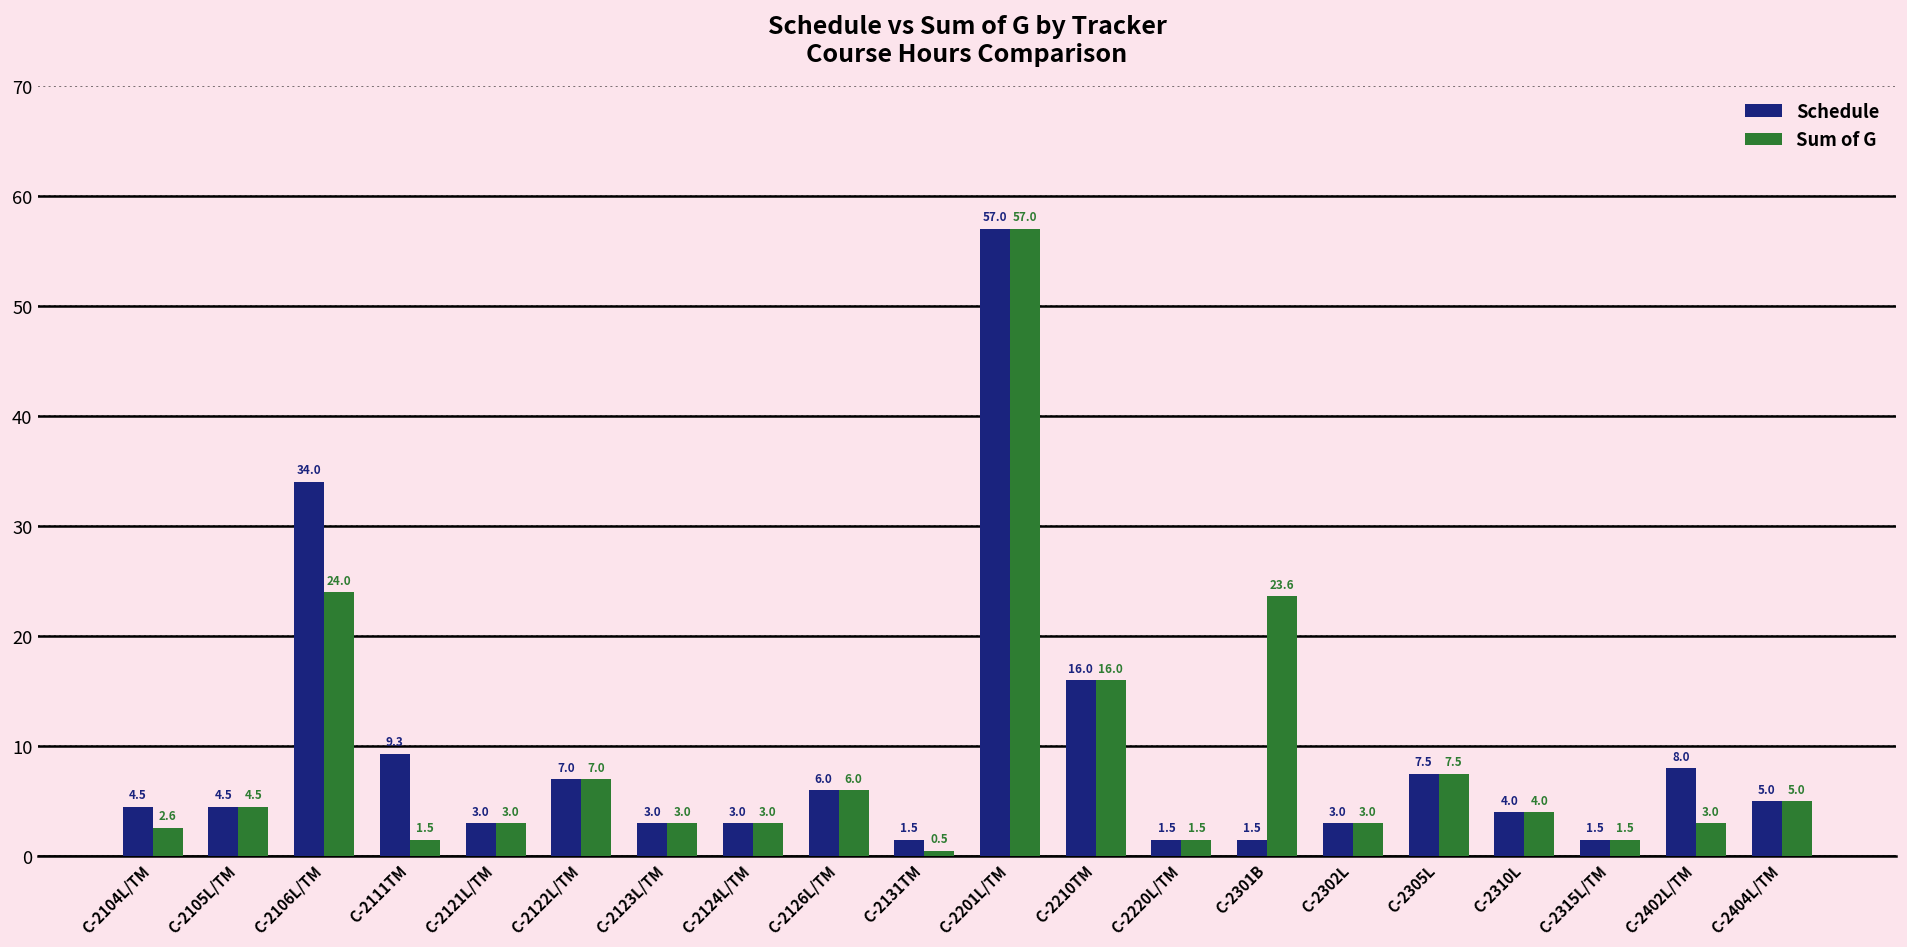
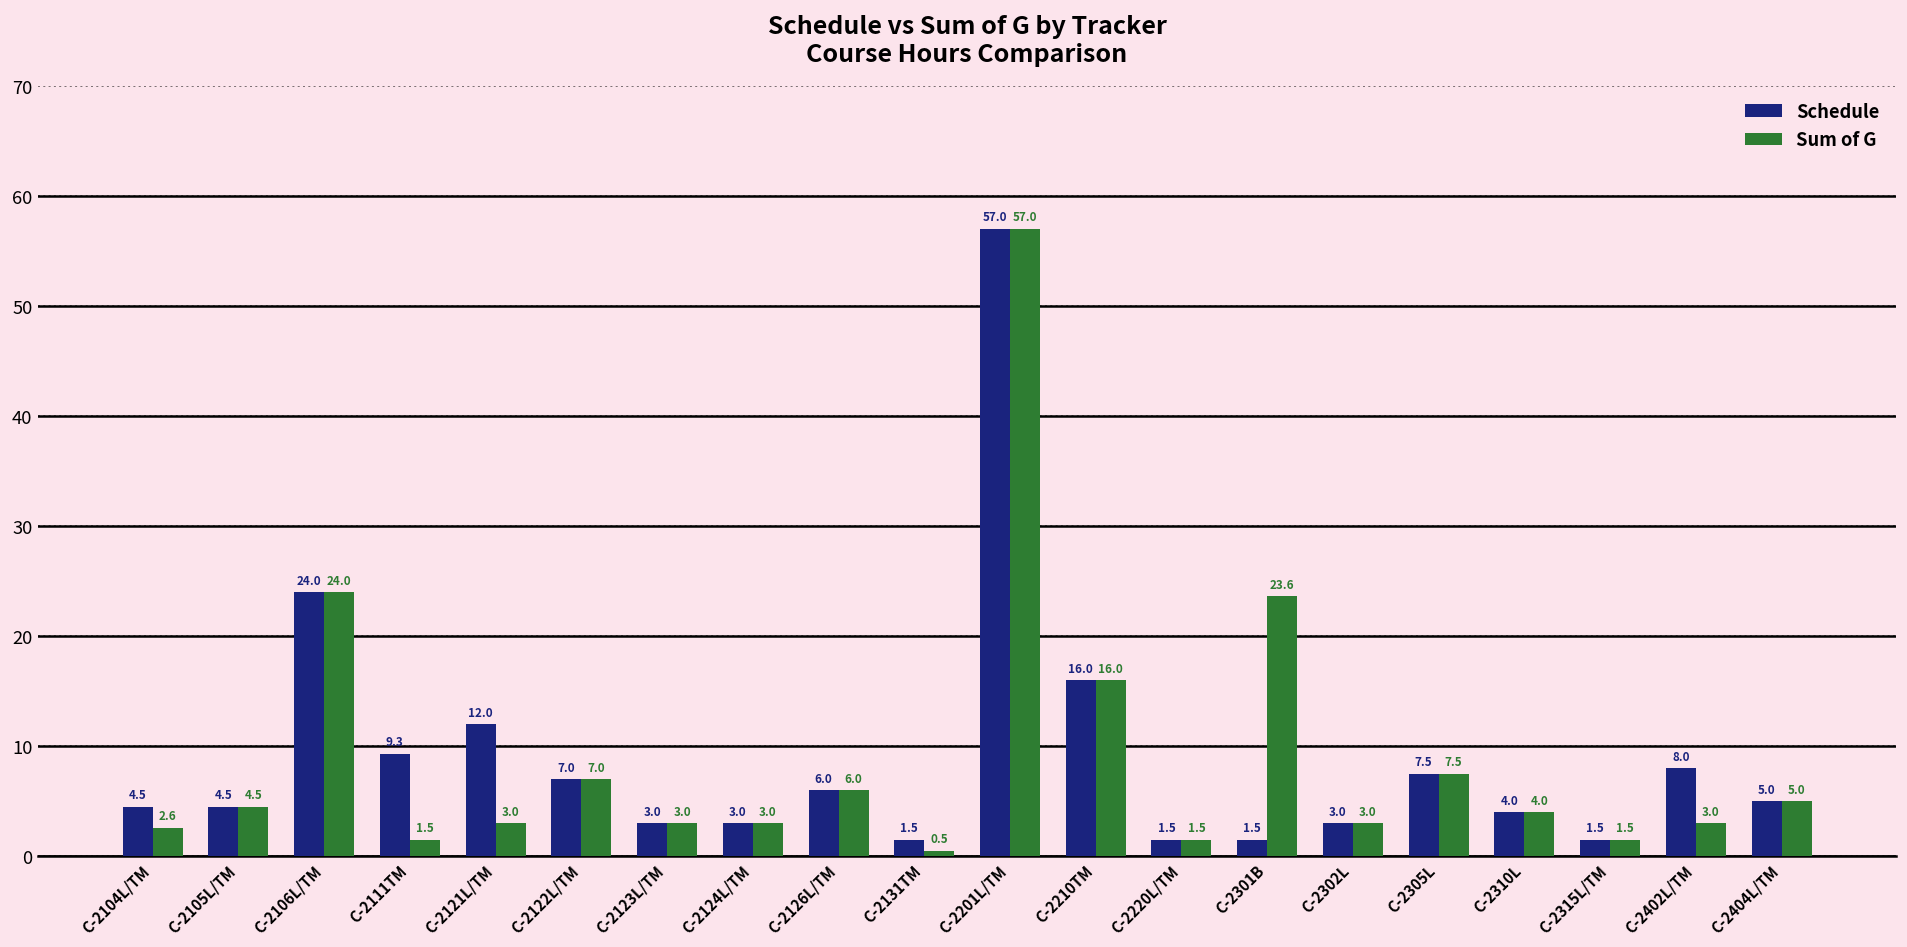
Schedule, C-2106L/TM: 34.0 -> 24.0
Schedule, C-2121L/TM: 3.0 -> 12.0
